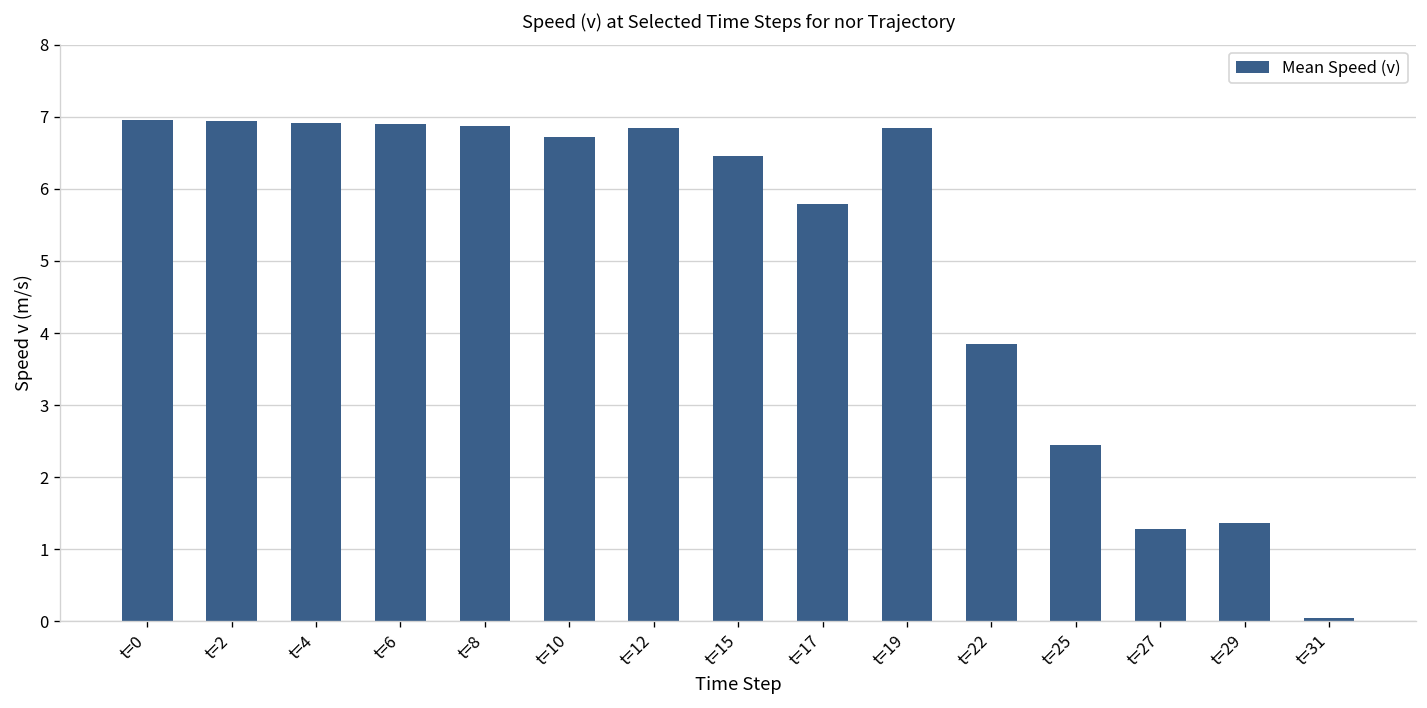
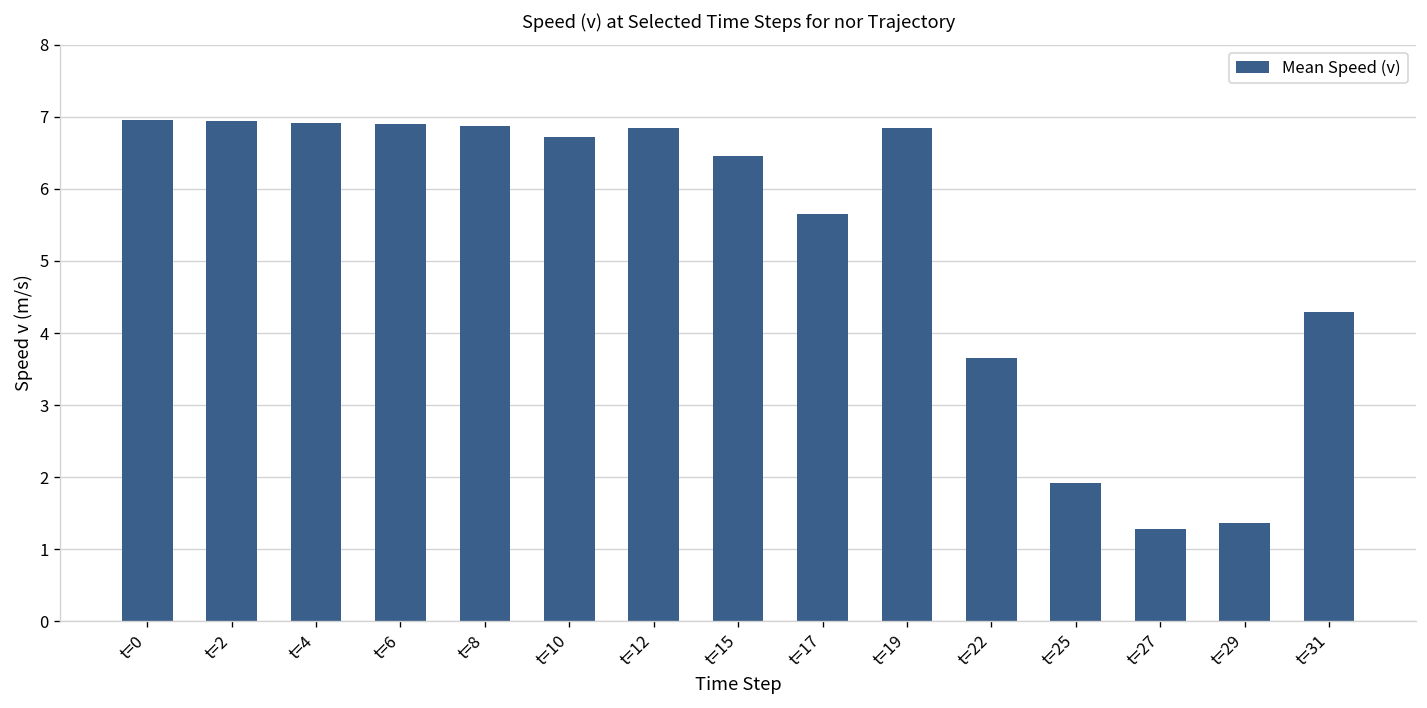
t=17: 5.8 -> 5.7
t=22: 3.9 -> 3.7
t=25: 2.5 -> 1.9
t=31: 0.1 -> 4.3
